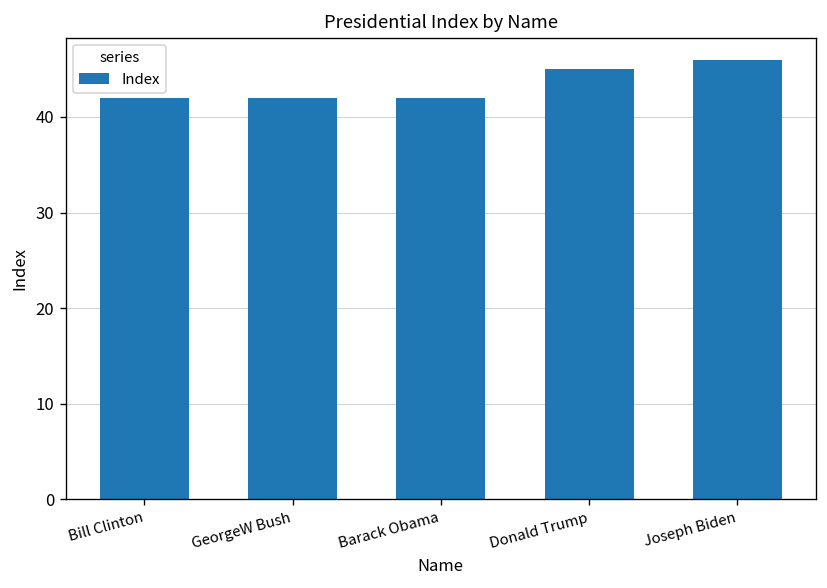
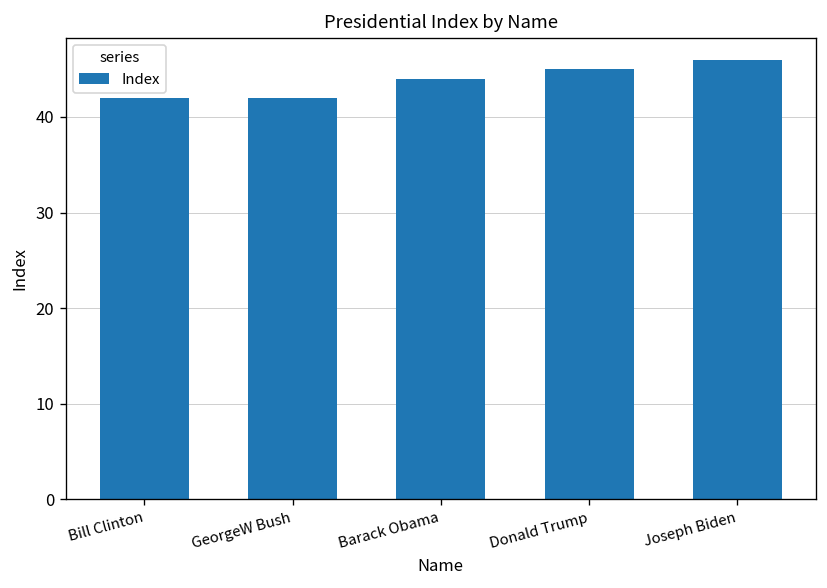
Barack Obama: 42 -> 44
